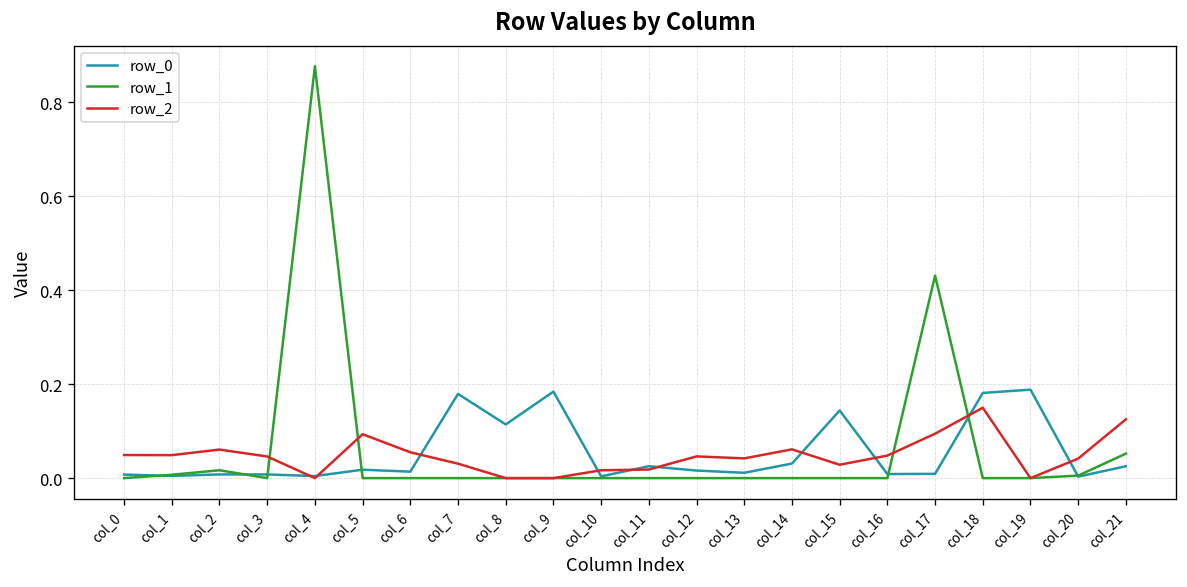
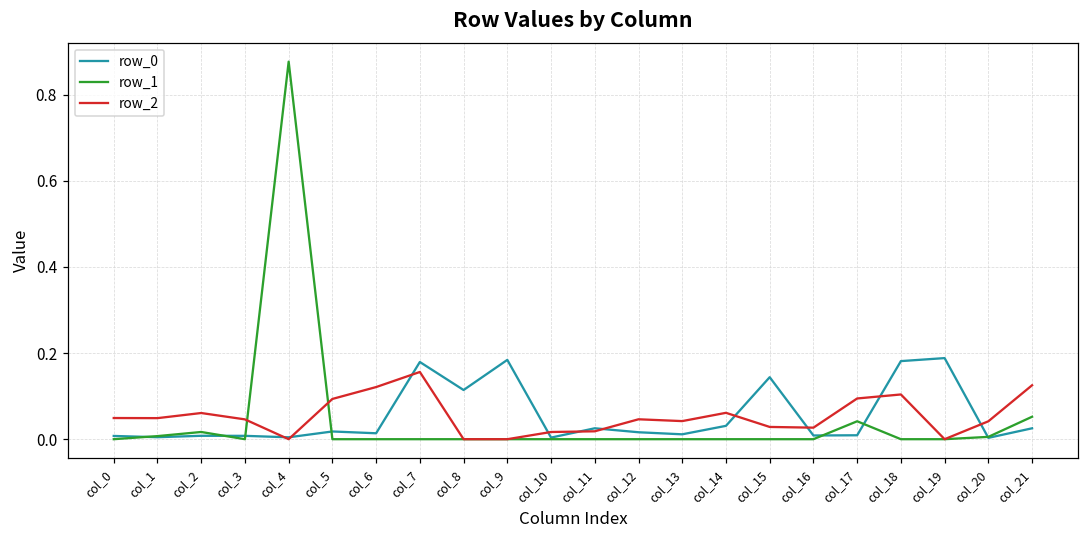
row_2, col_6: 0.06 -> 0.12
row_2, col_7: 0.03 -> 0.16
row_2, col_16: 0.05 -> 0.03
row_1, col_17: 0.43 -> 0.04
row_2, col_18: 0.15 -> 0.10
